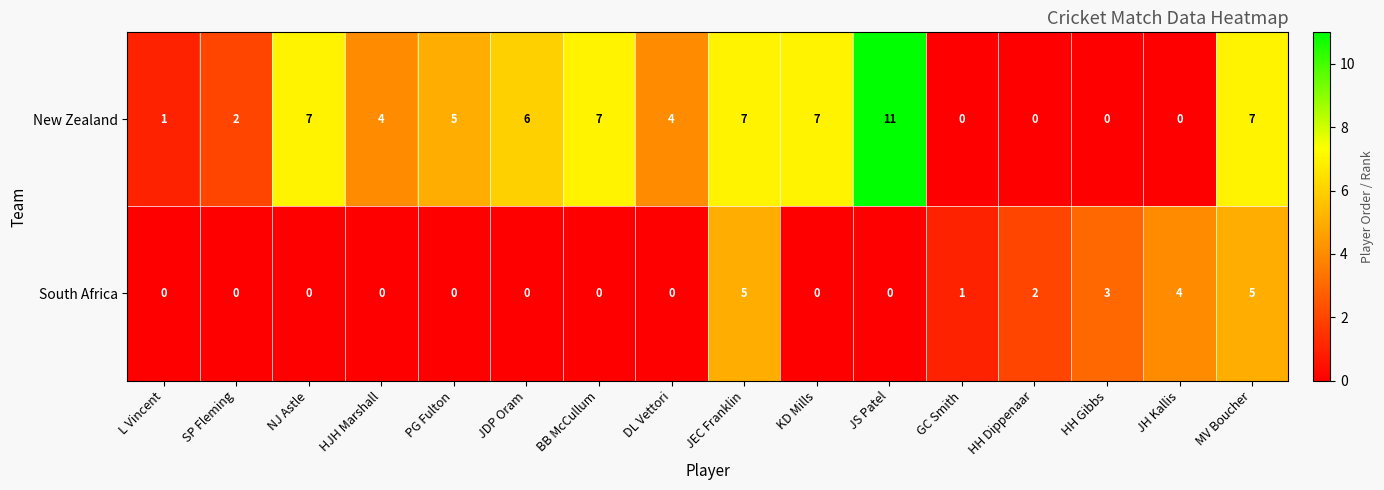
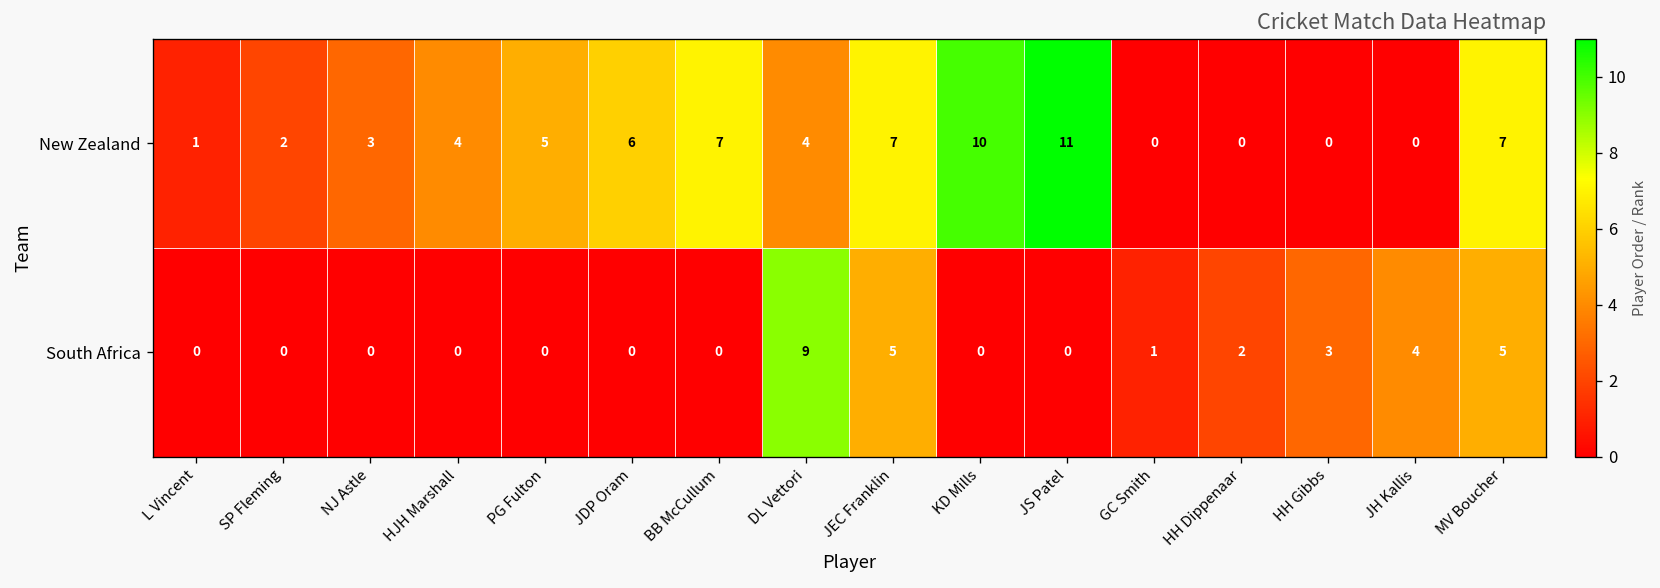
New Zealand, NJ Astle: 7 -> 3
New Zealand, KD Mills: 7 -> 10
South Africa, DL Vettori: 0 -> 9
